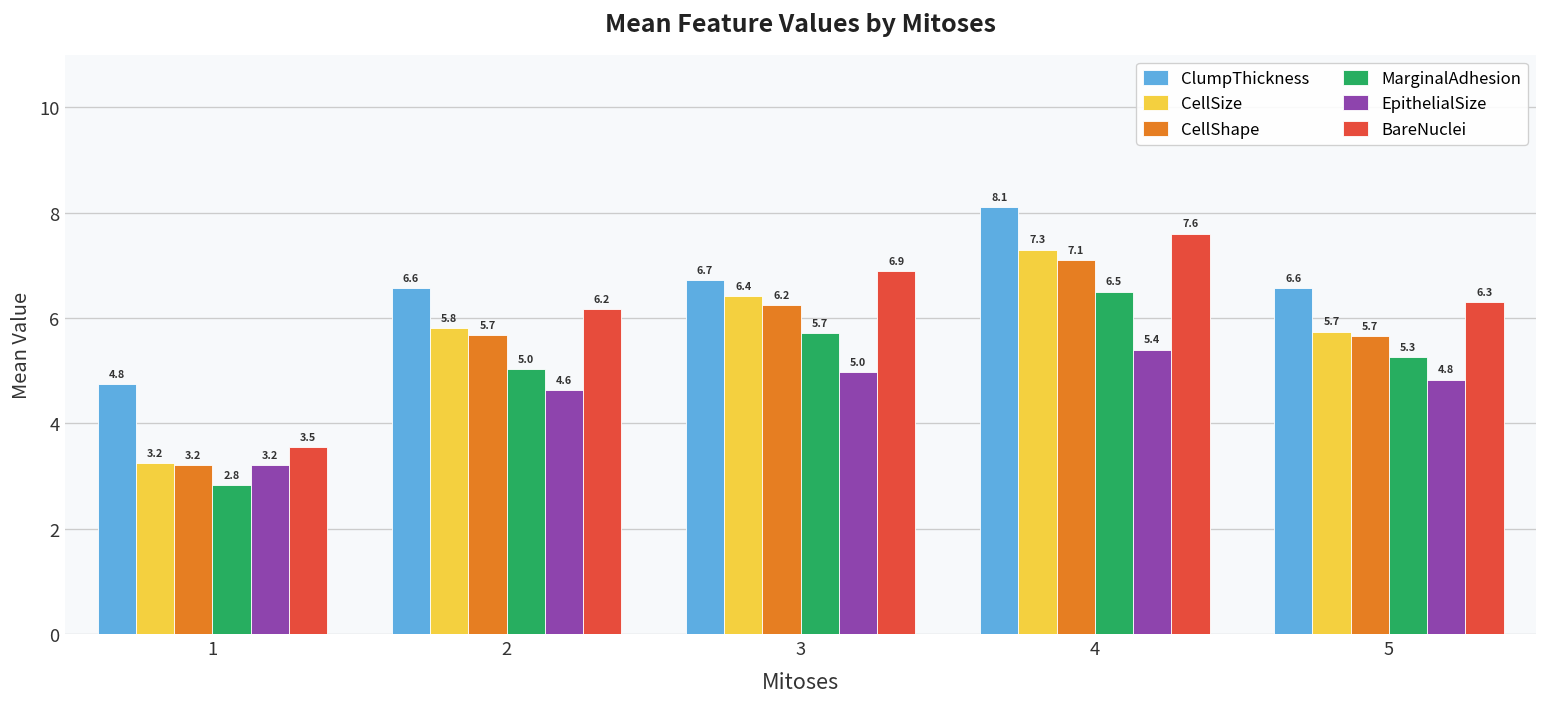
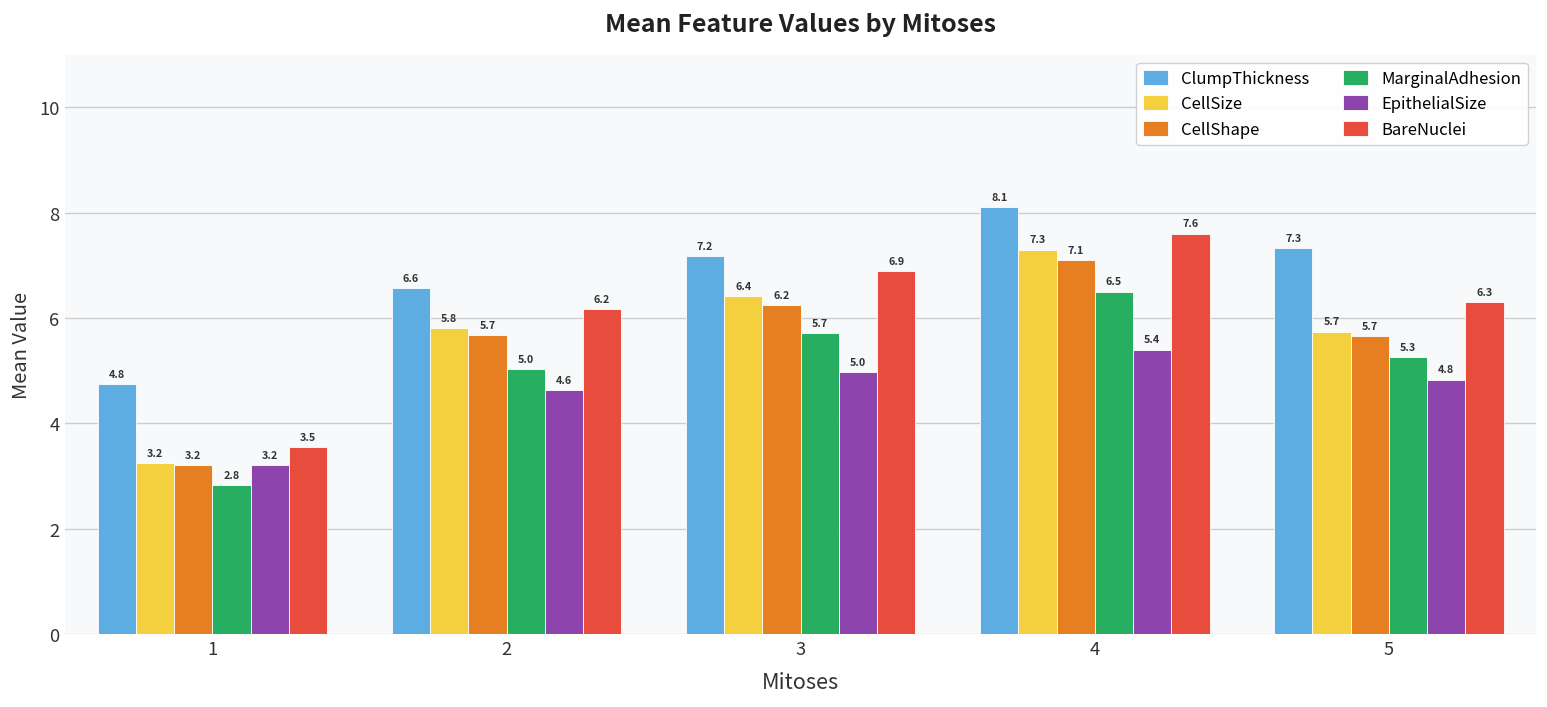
ClumpThickness, 3: 6.7 -> 7.2
ClumpThickness, 5: 6.6 -> 7.3
